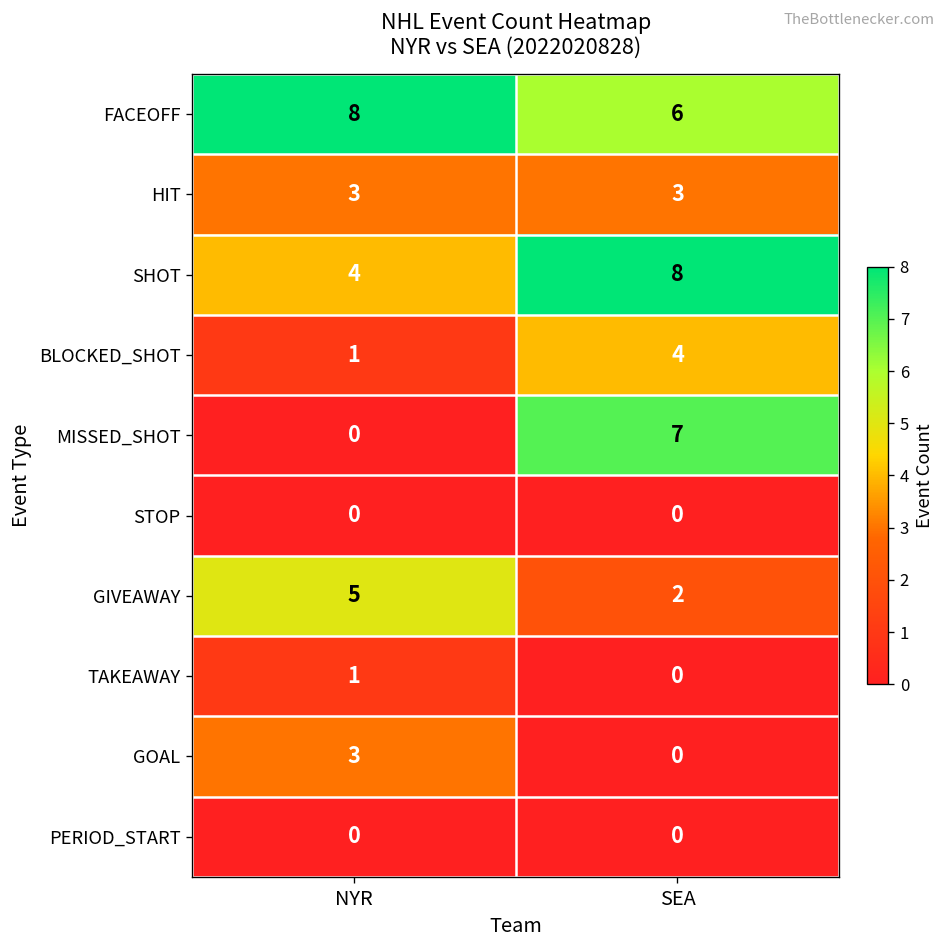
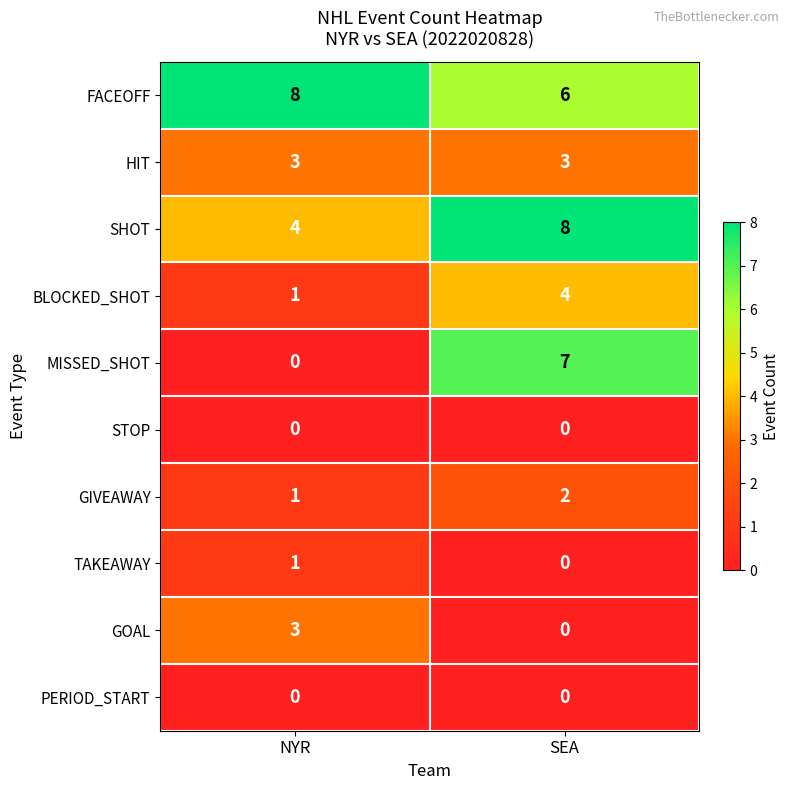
GIVEAWAY, NYR: 5 -> 1
